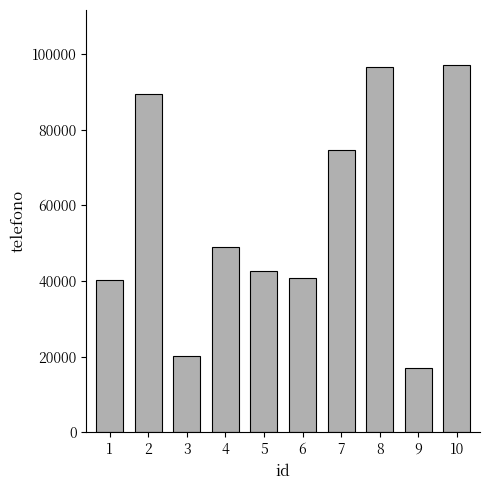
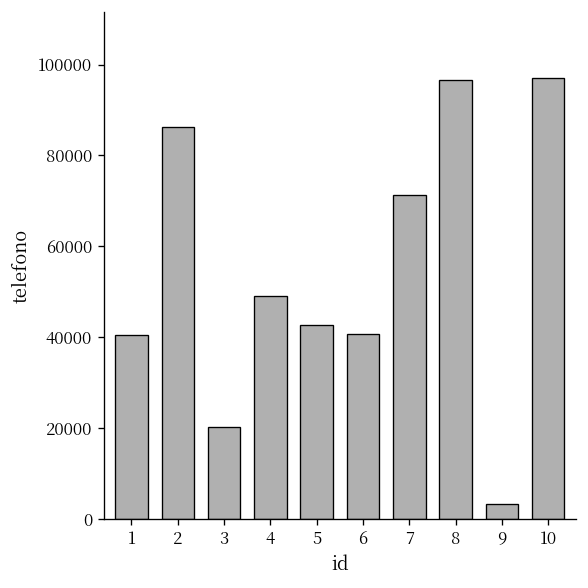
2: 89000 -> 86000
7: 74000 -> 71000
9: 17000 -> 3000
